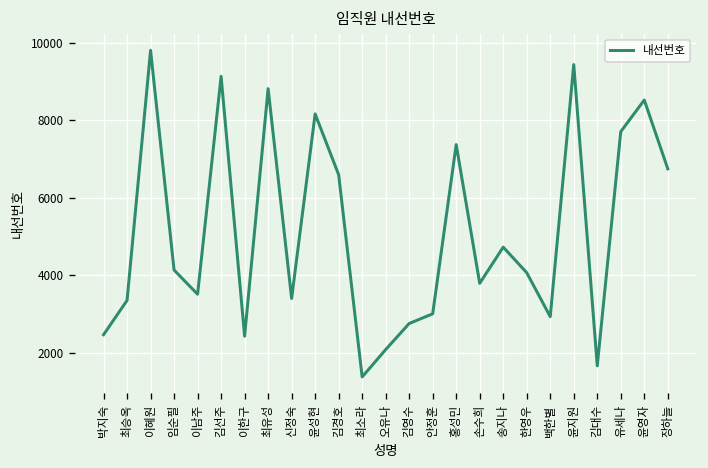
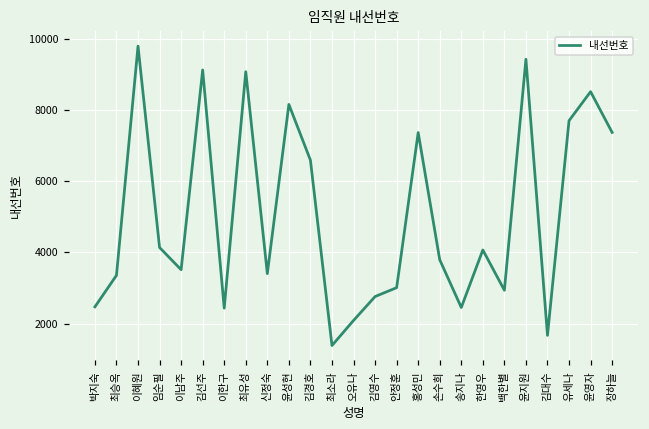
최유성: 8800 -> 9100
송지나: 4700 -> 2500
장하늘: 6700 -> 7400
